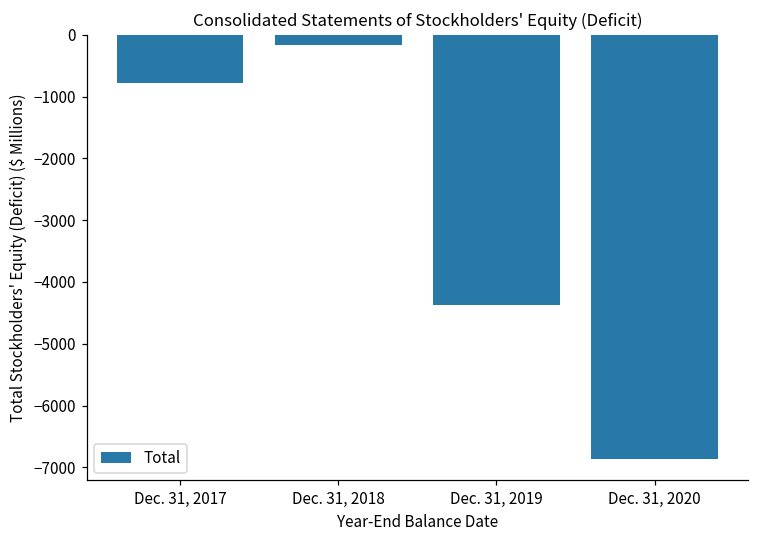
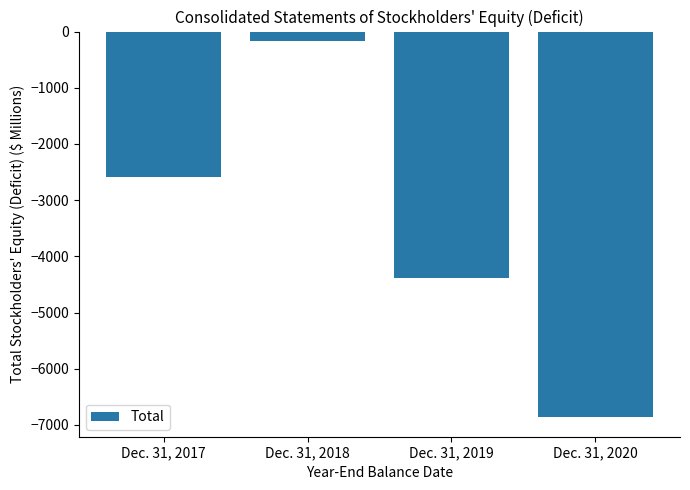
Dec. 31, 2017: -800 -> -2600
